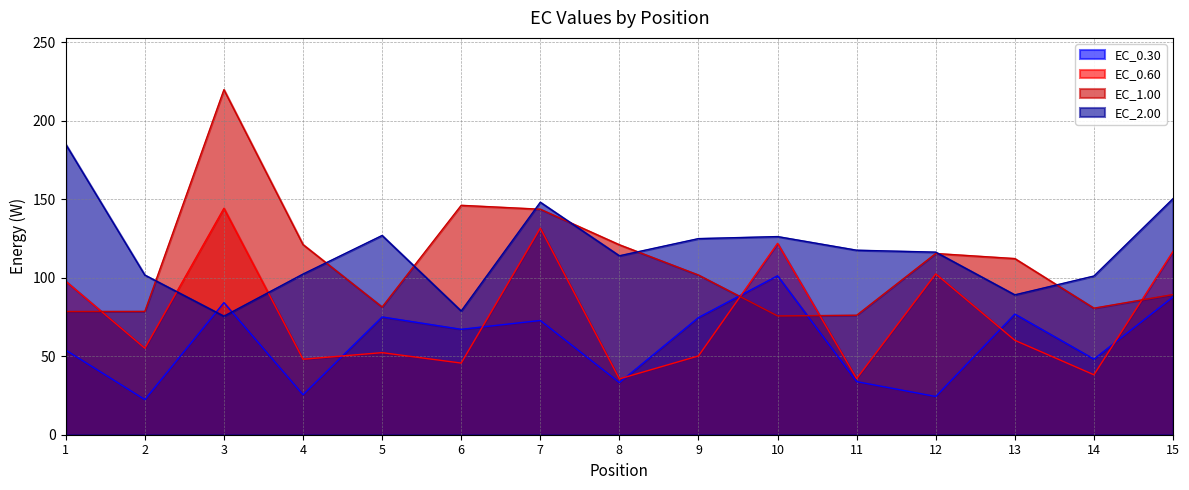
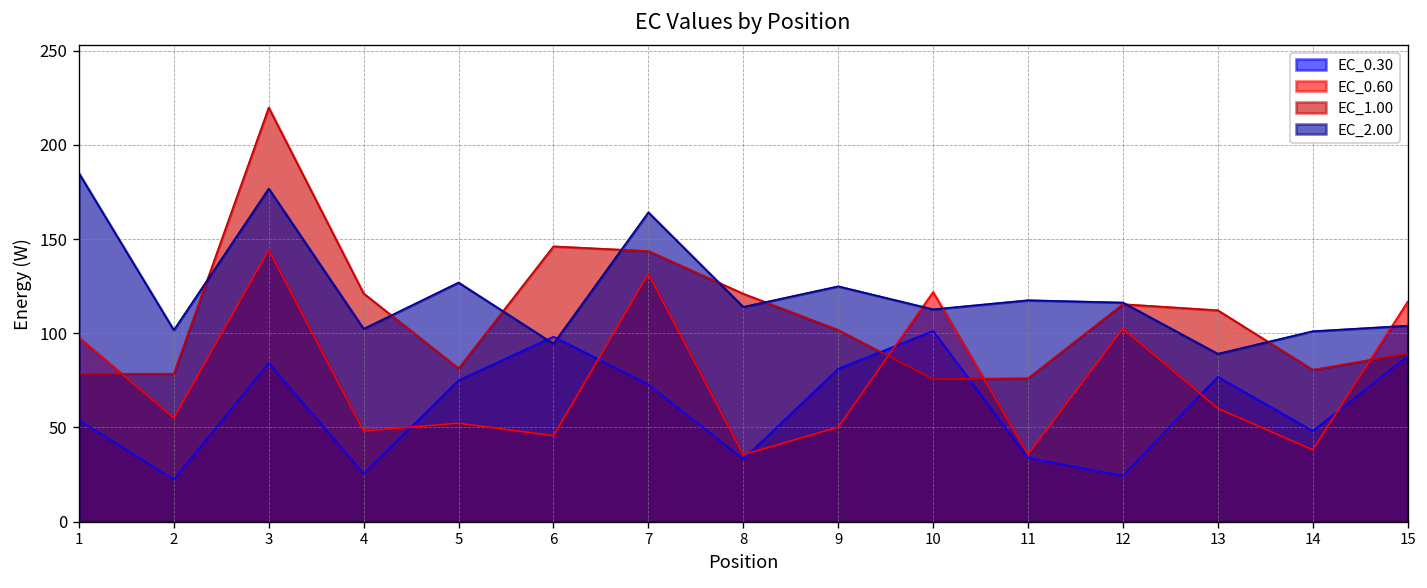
EC_2.00, 3: 76 -> 177
EC_0.30, 6: 67 -> 98
EC_2.00, 6: 79 -> 94
EC_2.00, 7: 148 -> 164
EC_0.30, 9: 75 -> 81
EC_2.00, 10: 126 -> 113
EC_2.00, 15: 150 -> 104
